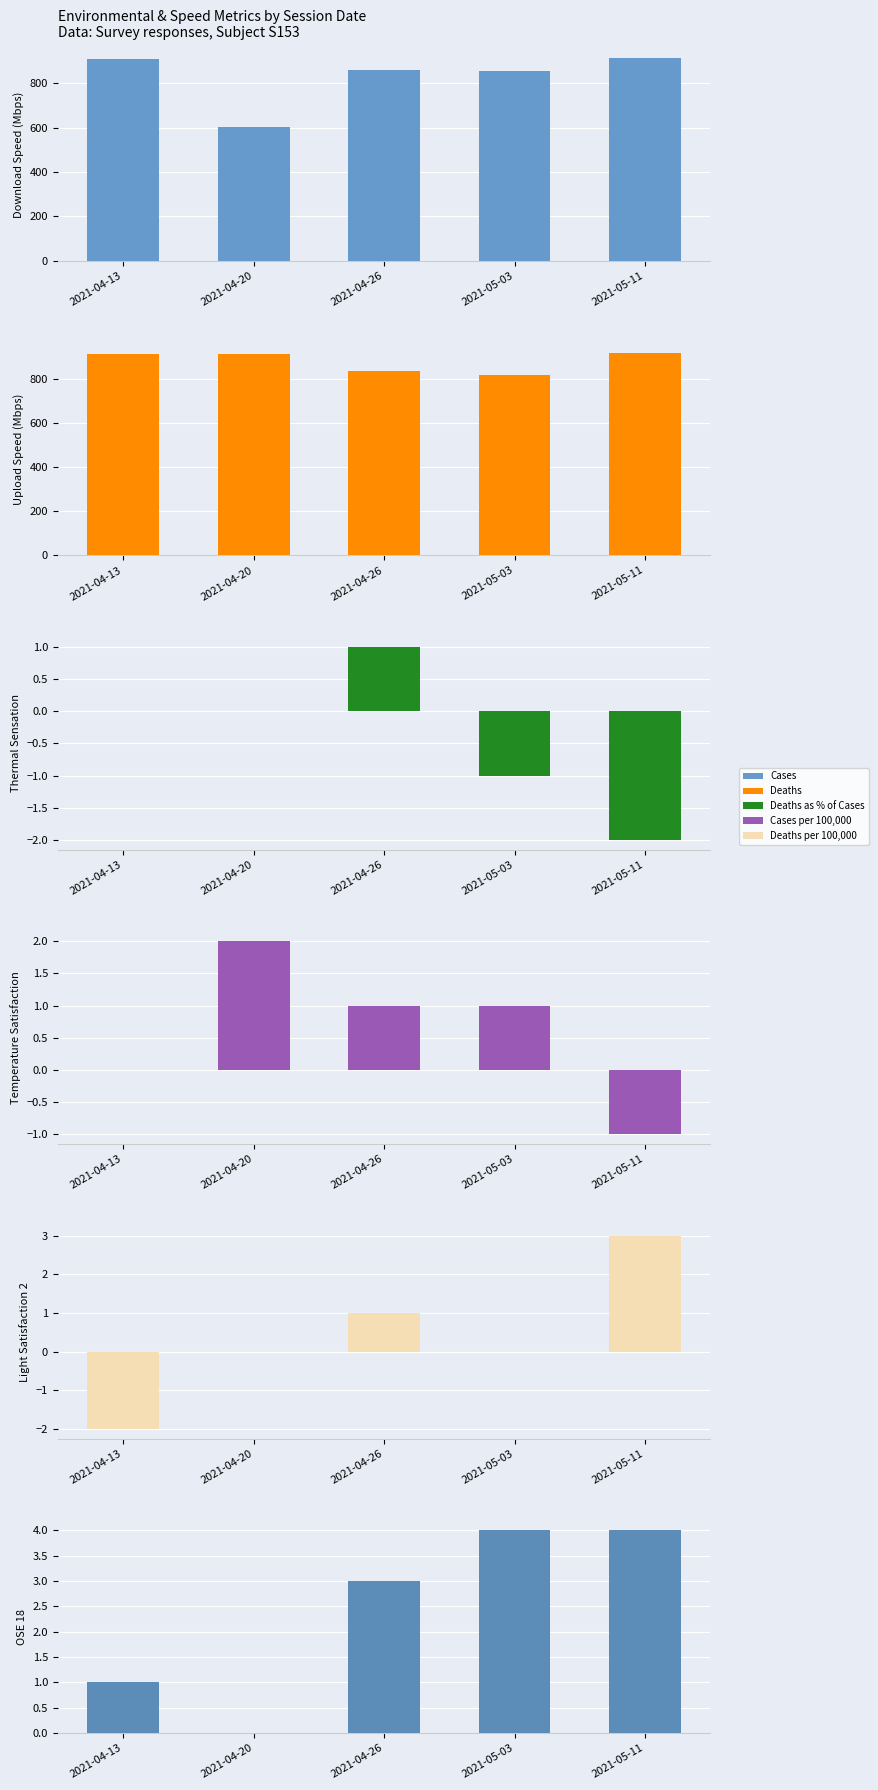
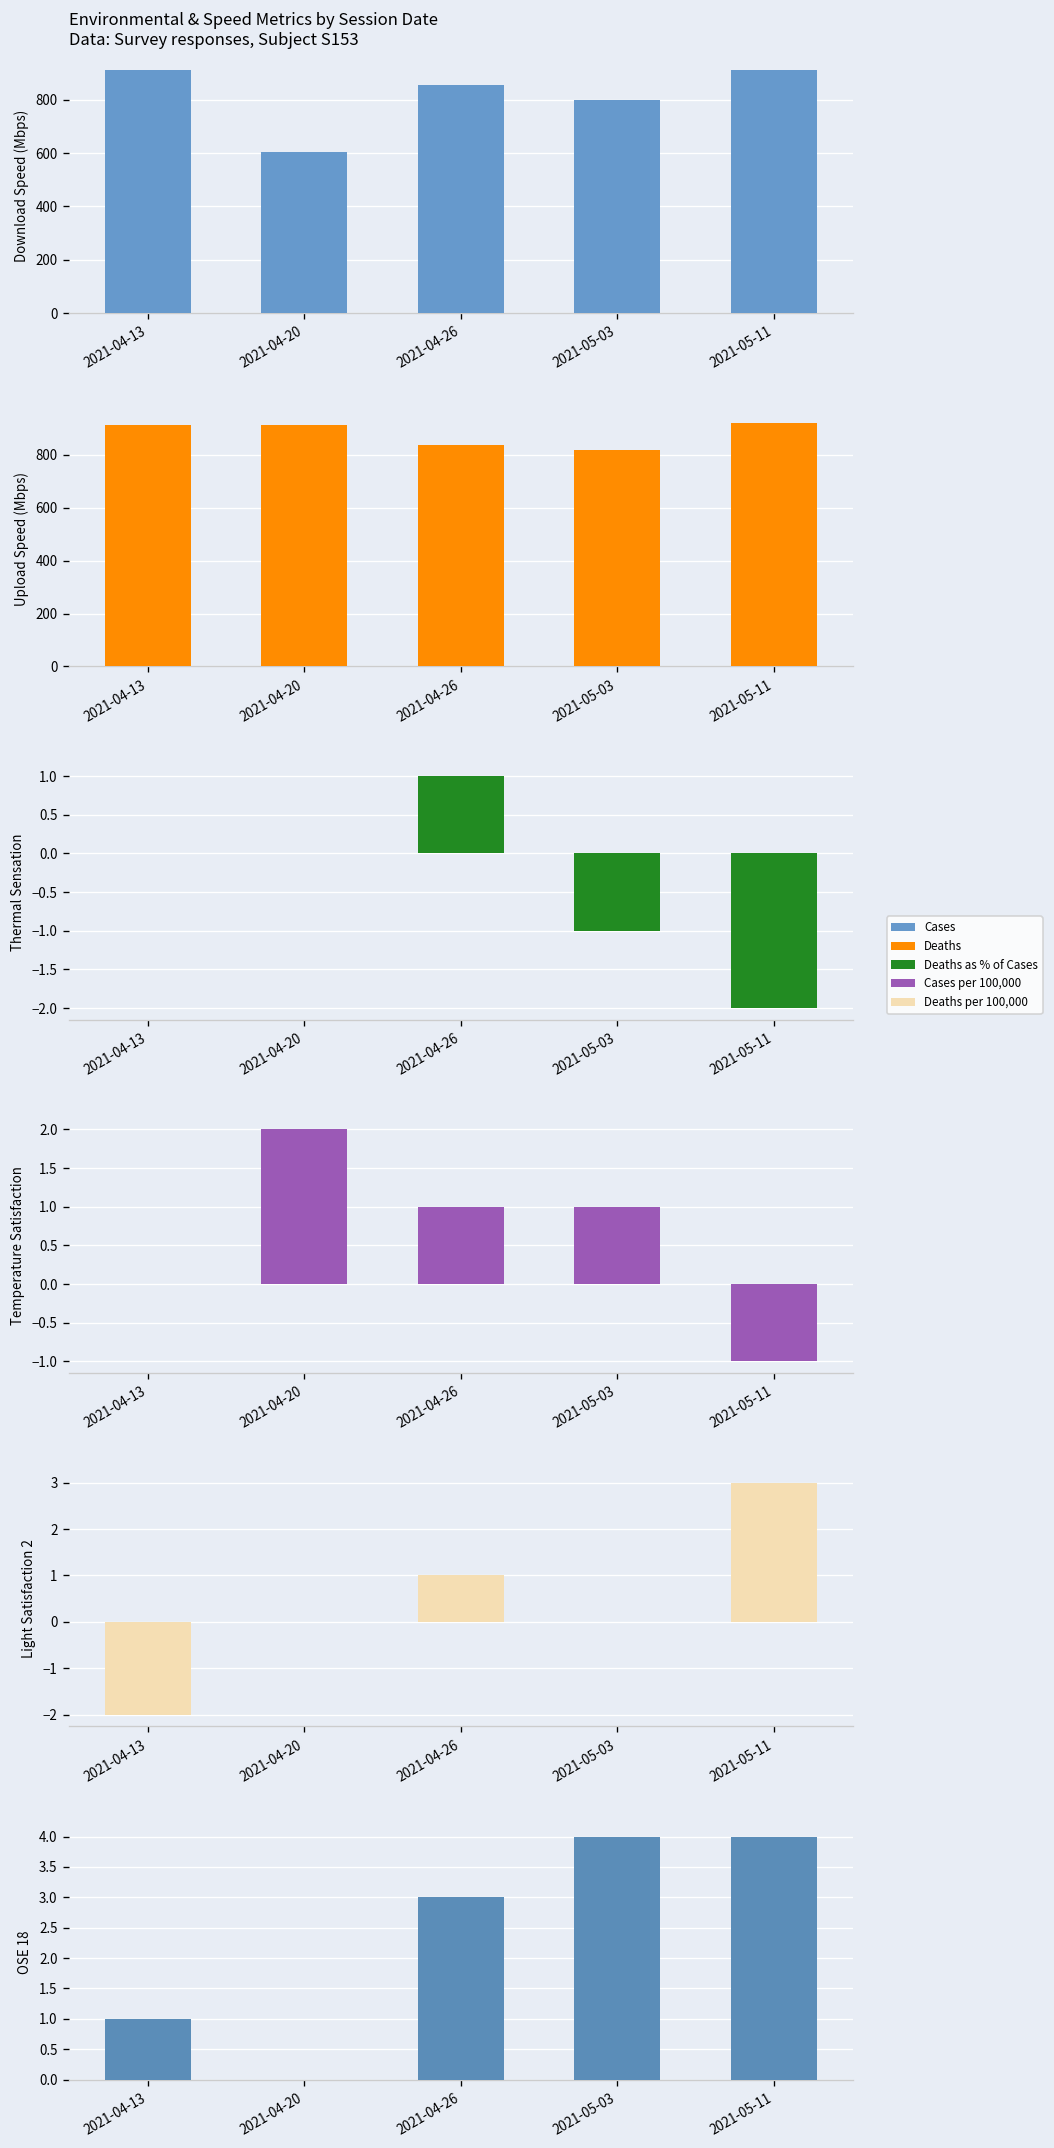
Environmental & Speed Metrics by Session Date Data: Survey responses, Subject S153, 2021-05-03: 850 -> 800
